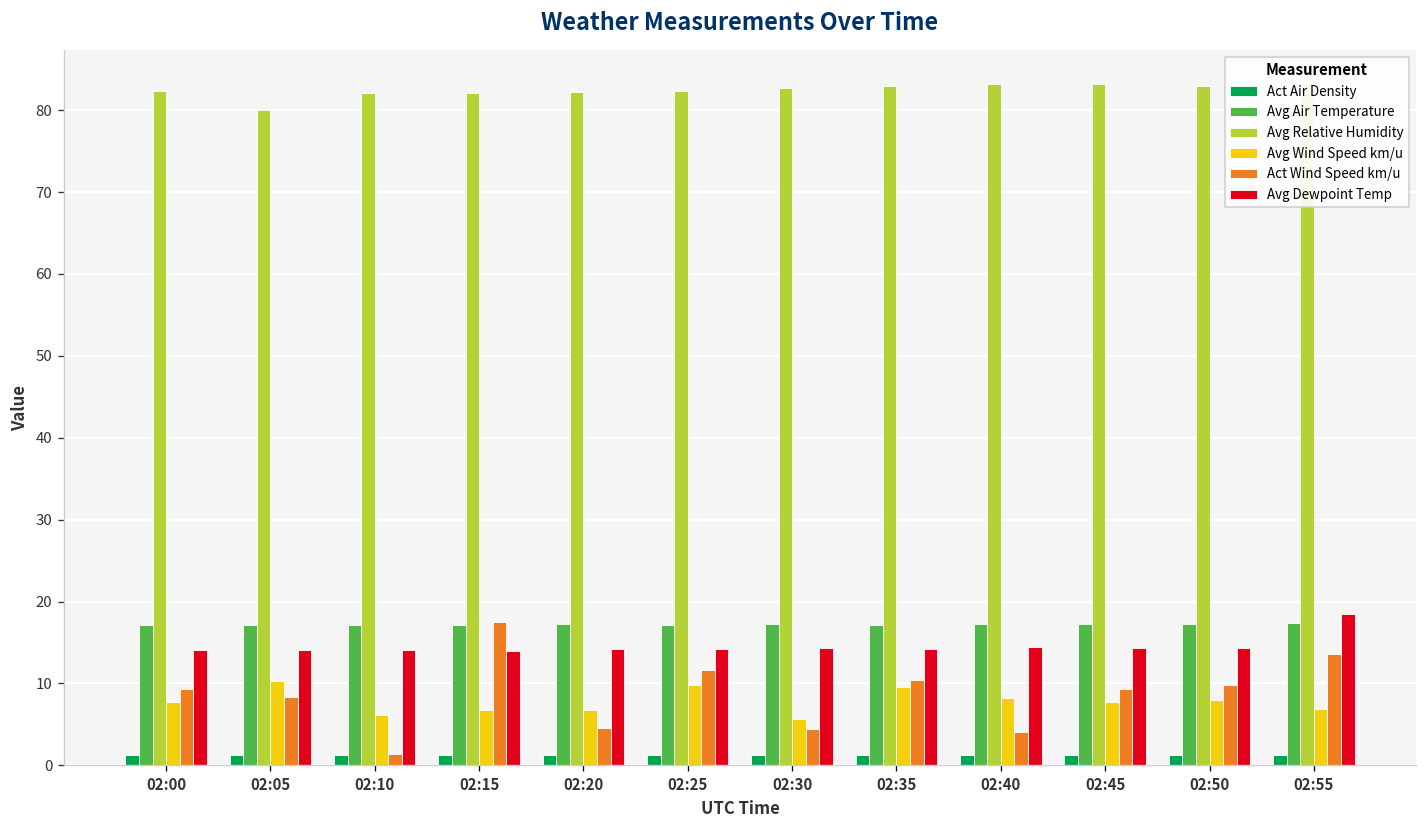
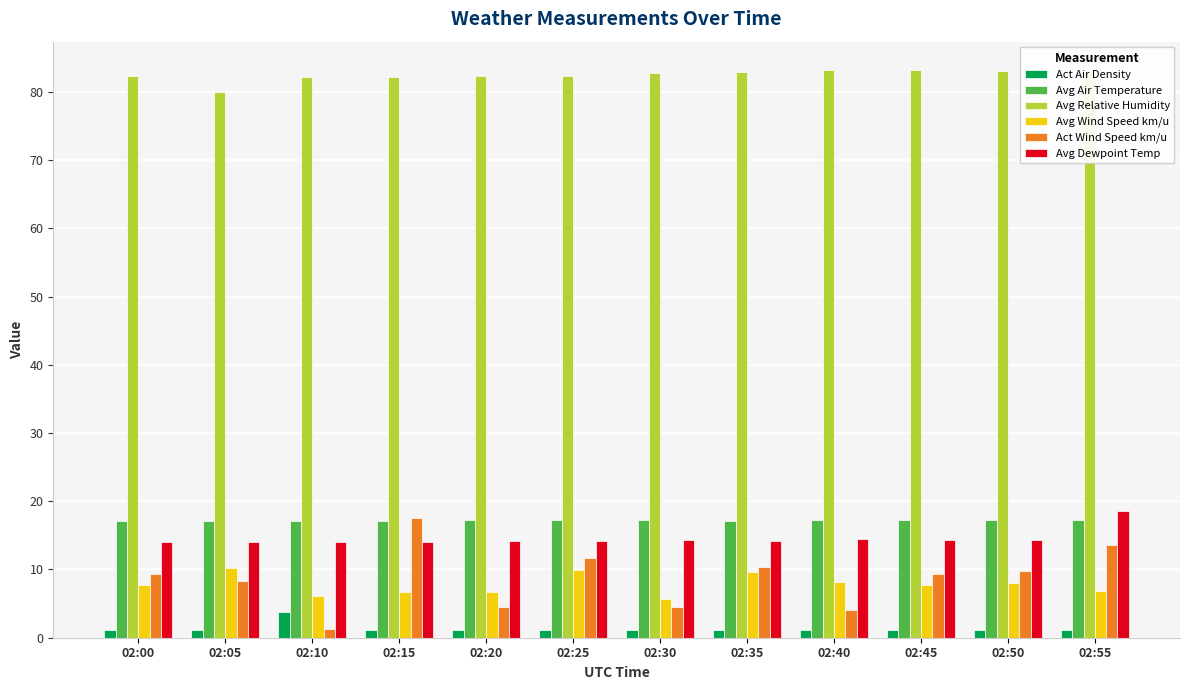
Act Air Density, 02:10: 1 -> 4
